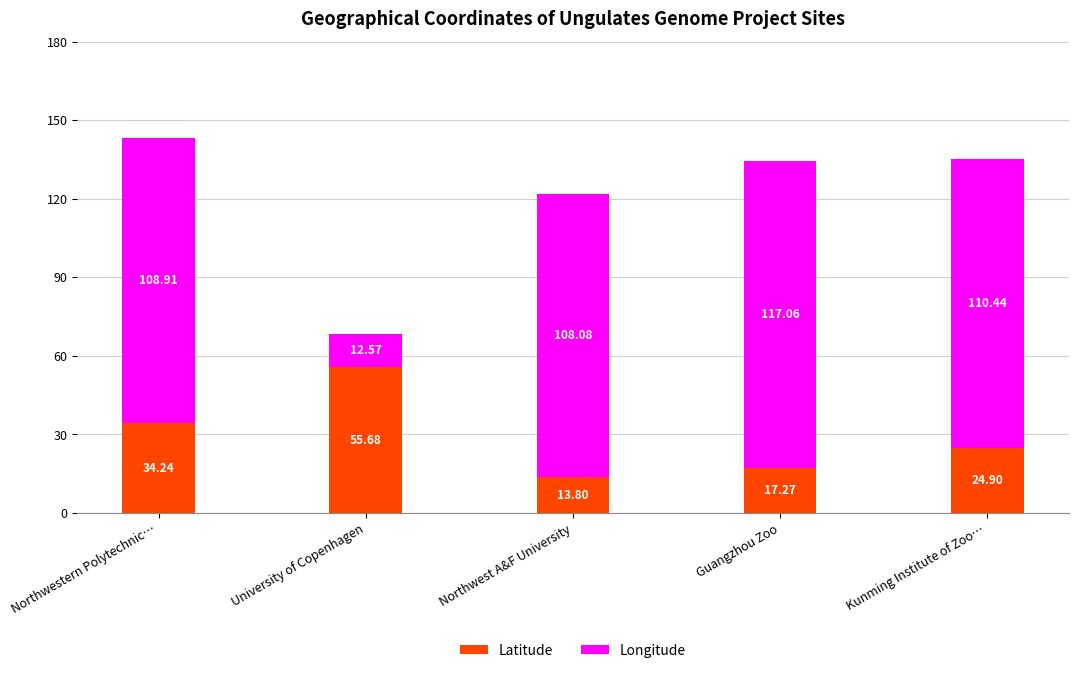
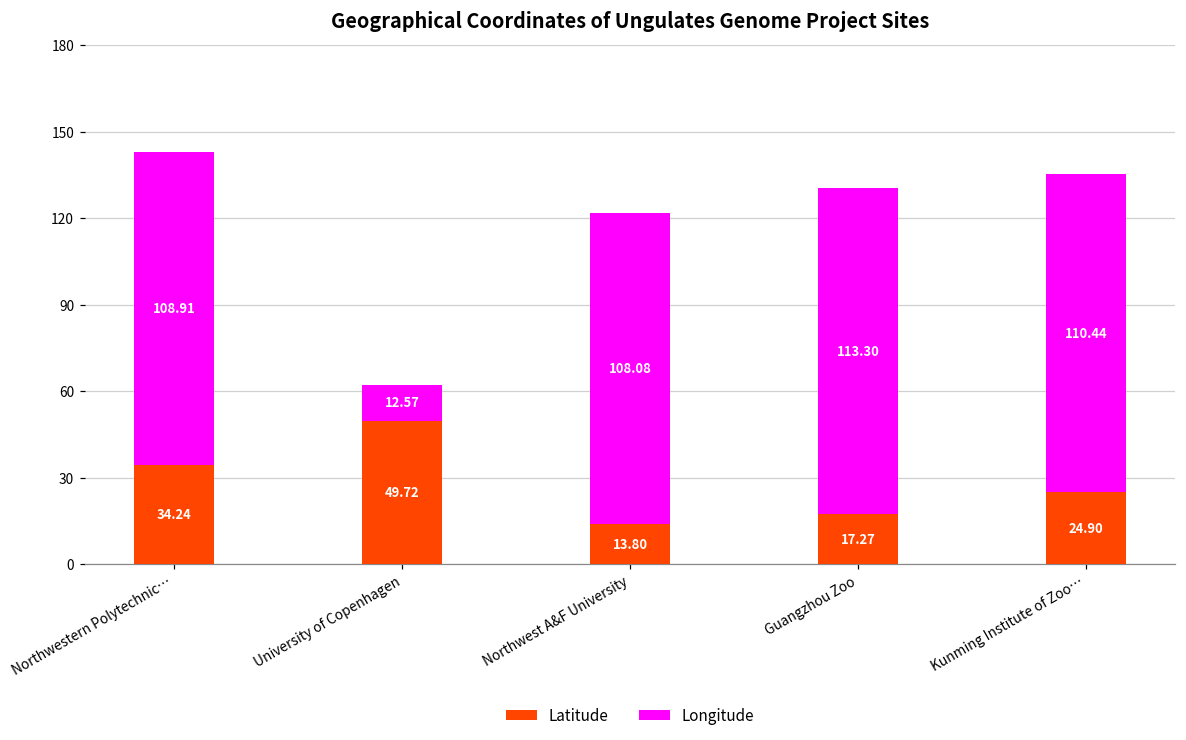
Latitude, University of Copenhagen: 55.68 -> 49.72
Longitude, Guangzhou Zoo: 117.06 -> 113.30
